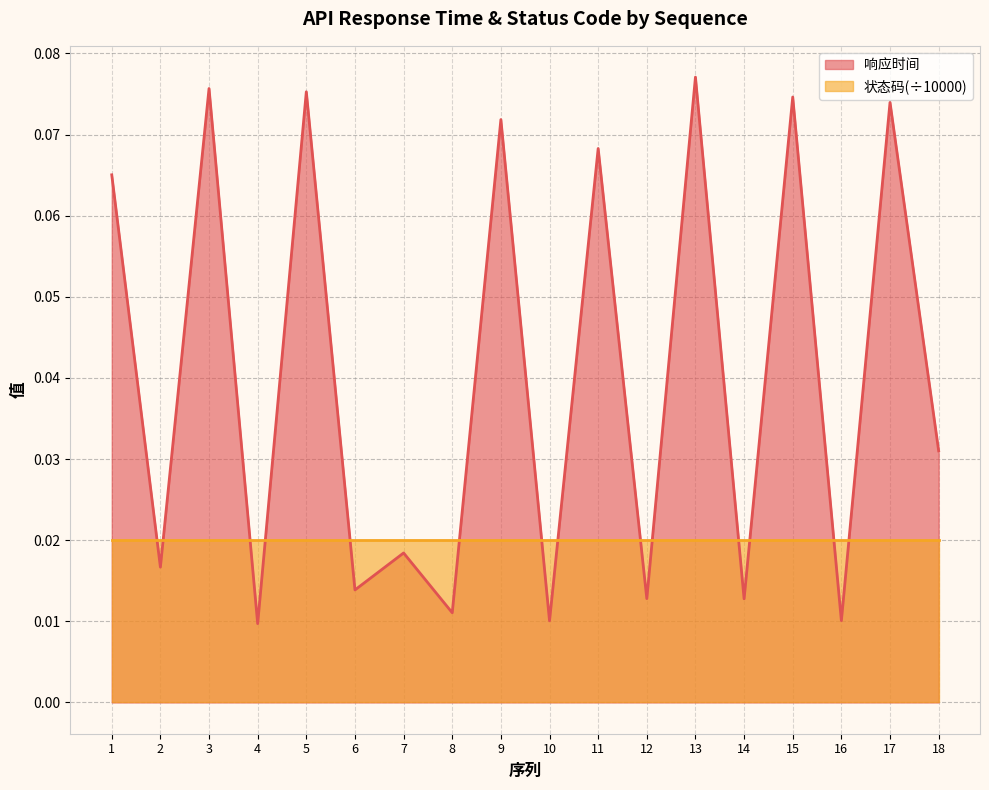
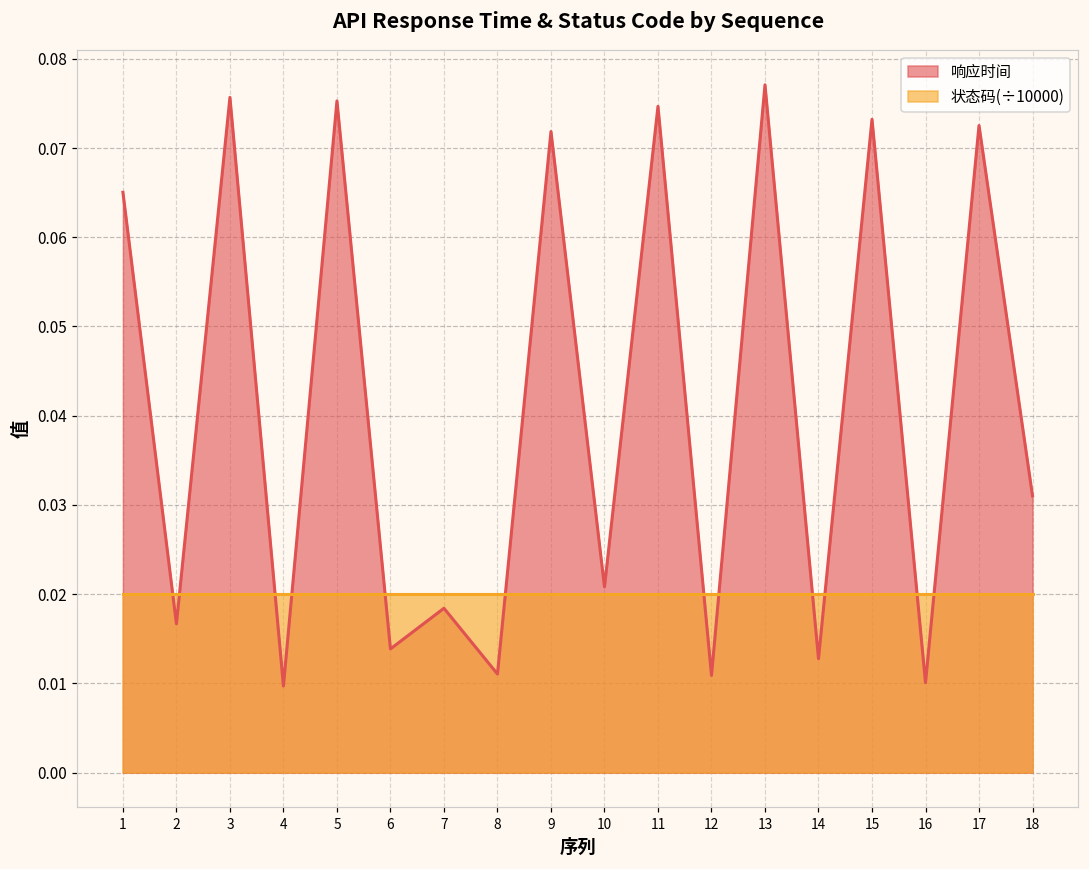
响应时间, 10: 0.010 -> 0.021
响应时间, 11: 0.068 -> 0.075
响应时间, 12: 0.013 -> 0.011
响应时间, 15: 0.075 -> 0.073
响应时间, 17: 0.074 -> 0.073
